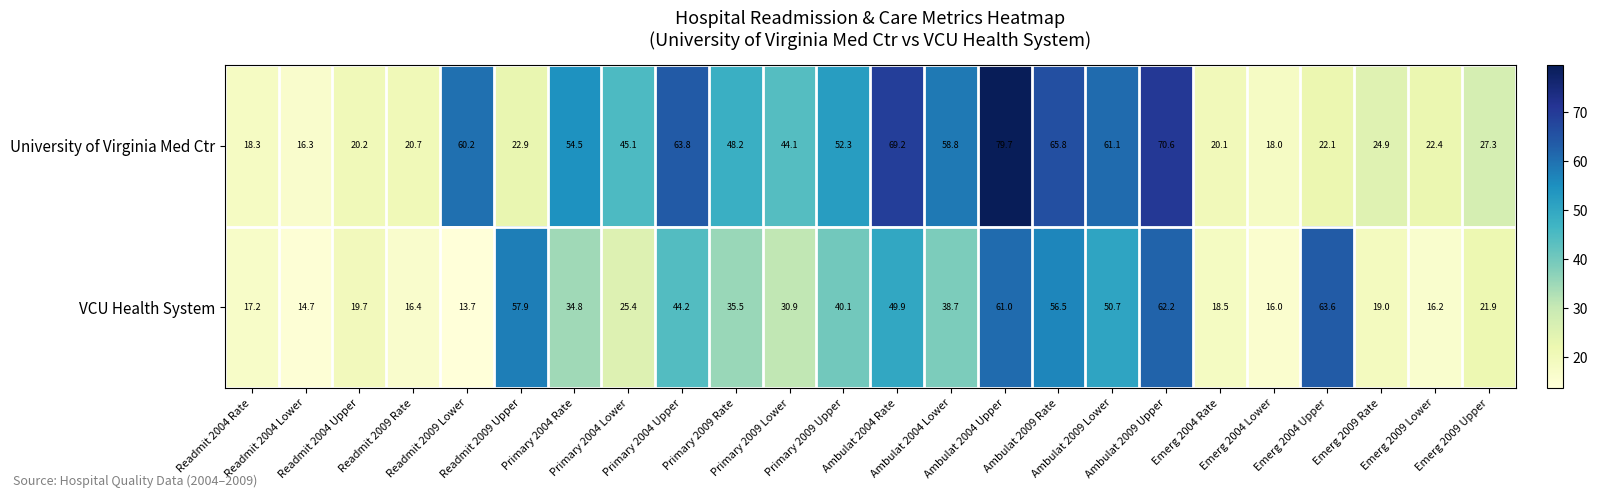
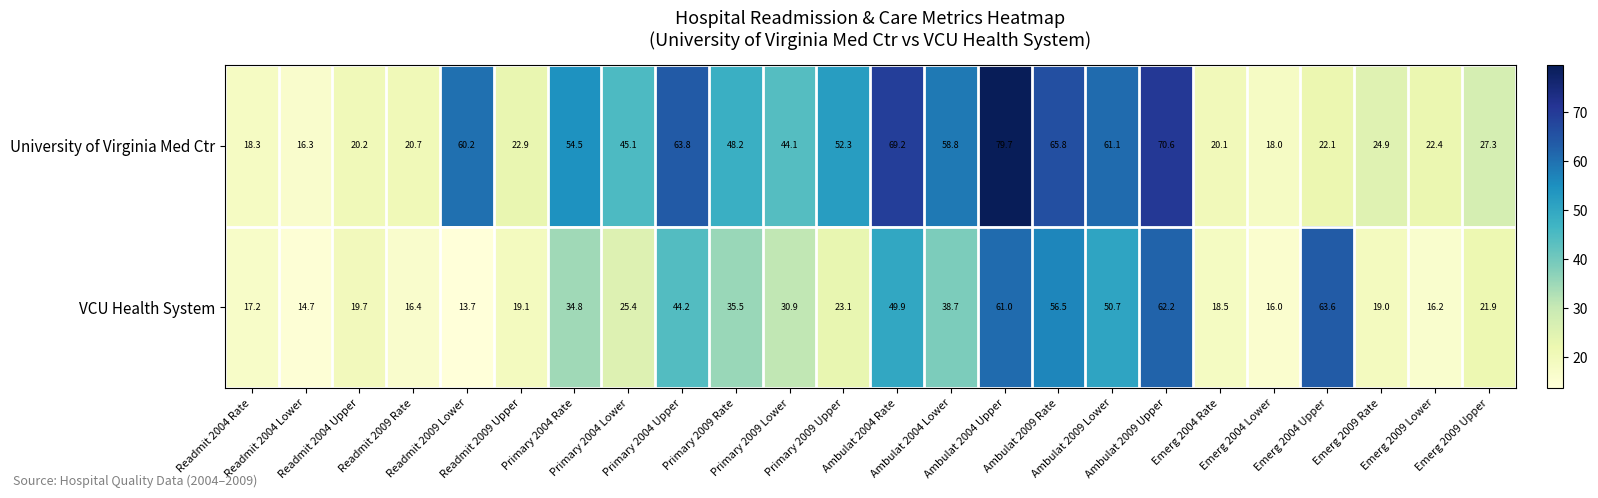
VCU Health System, Readmit 2009 Upper: 57.9 -> 19.1
VCU Health System, Primary 2009 Upper: 40.1 -> 23.1
